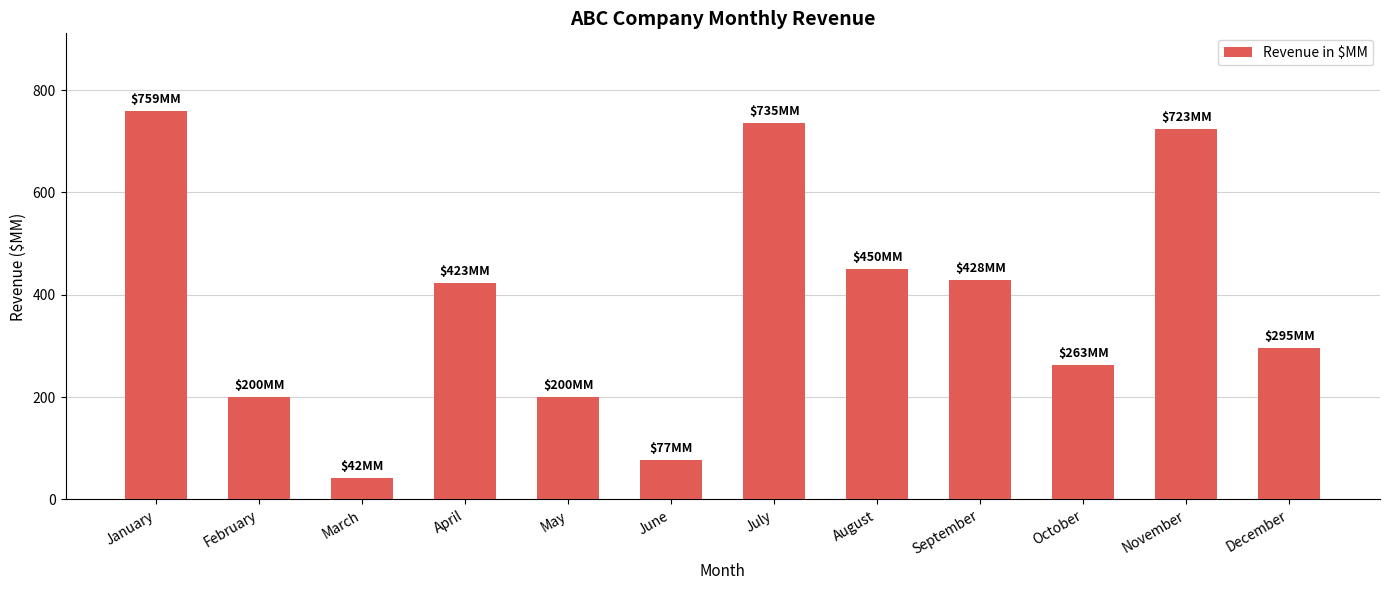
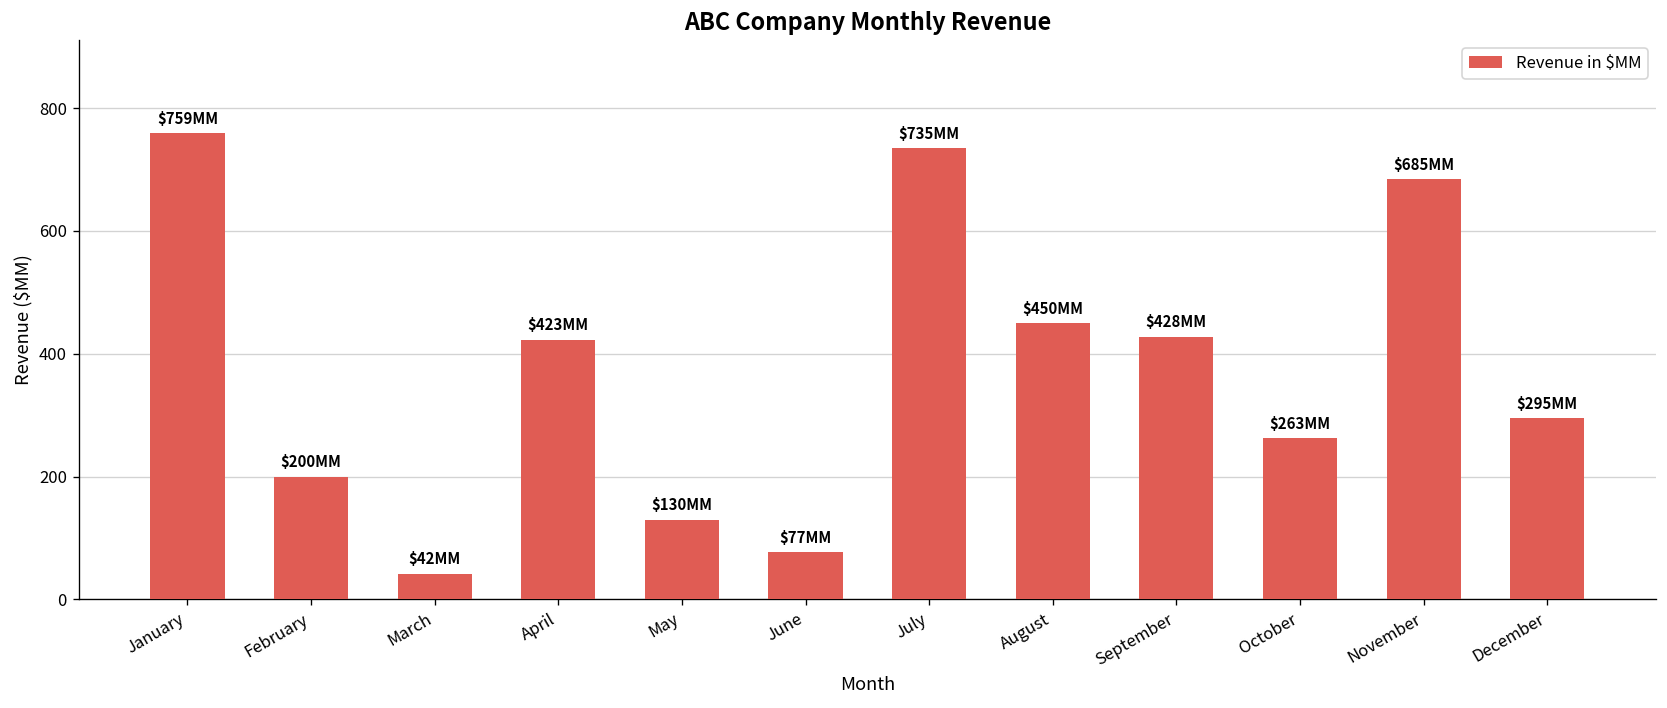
May: $200 -> $130
November: $723 -> $685
